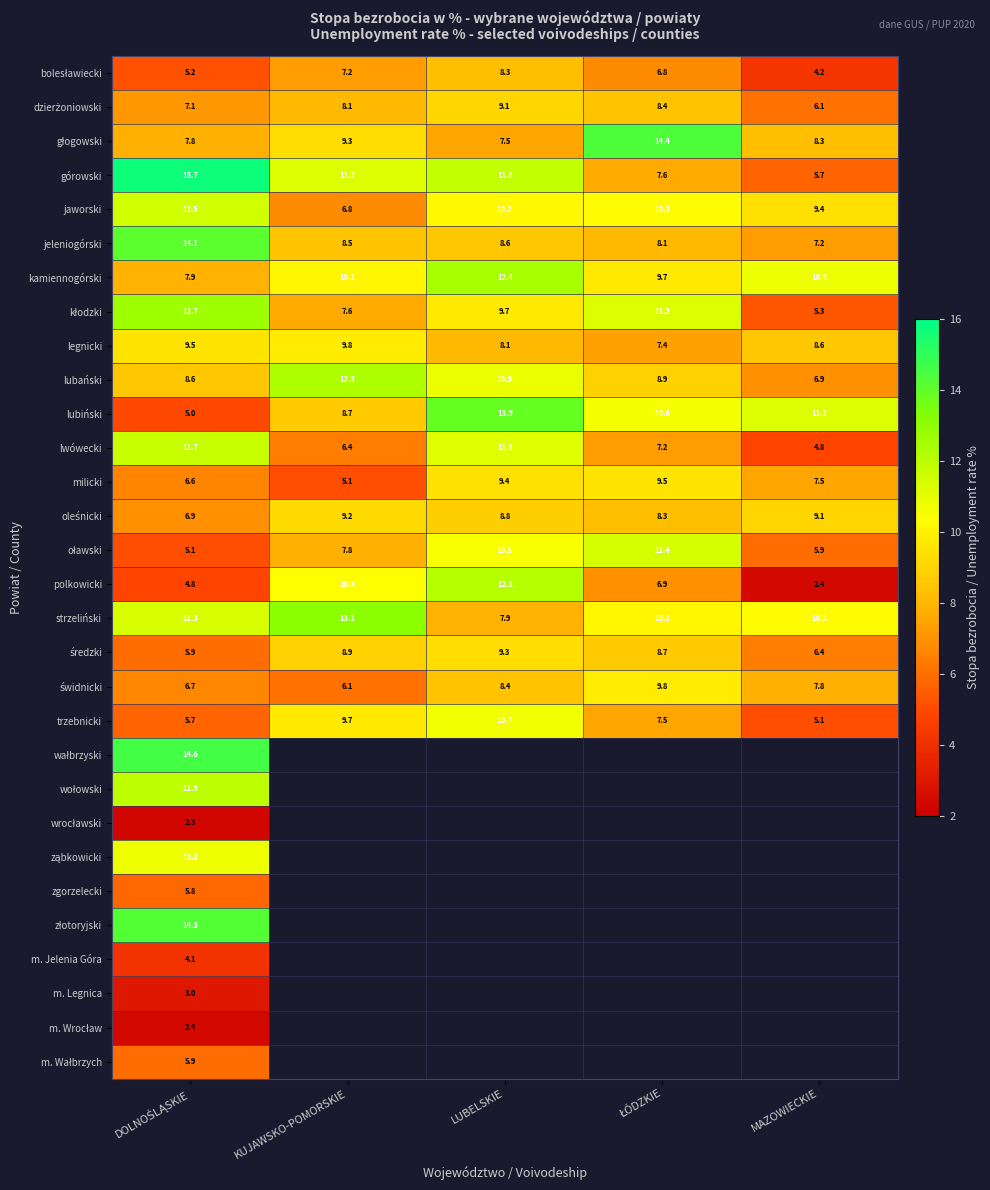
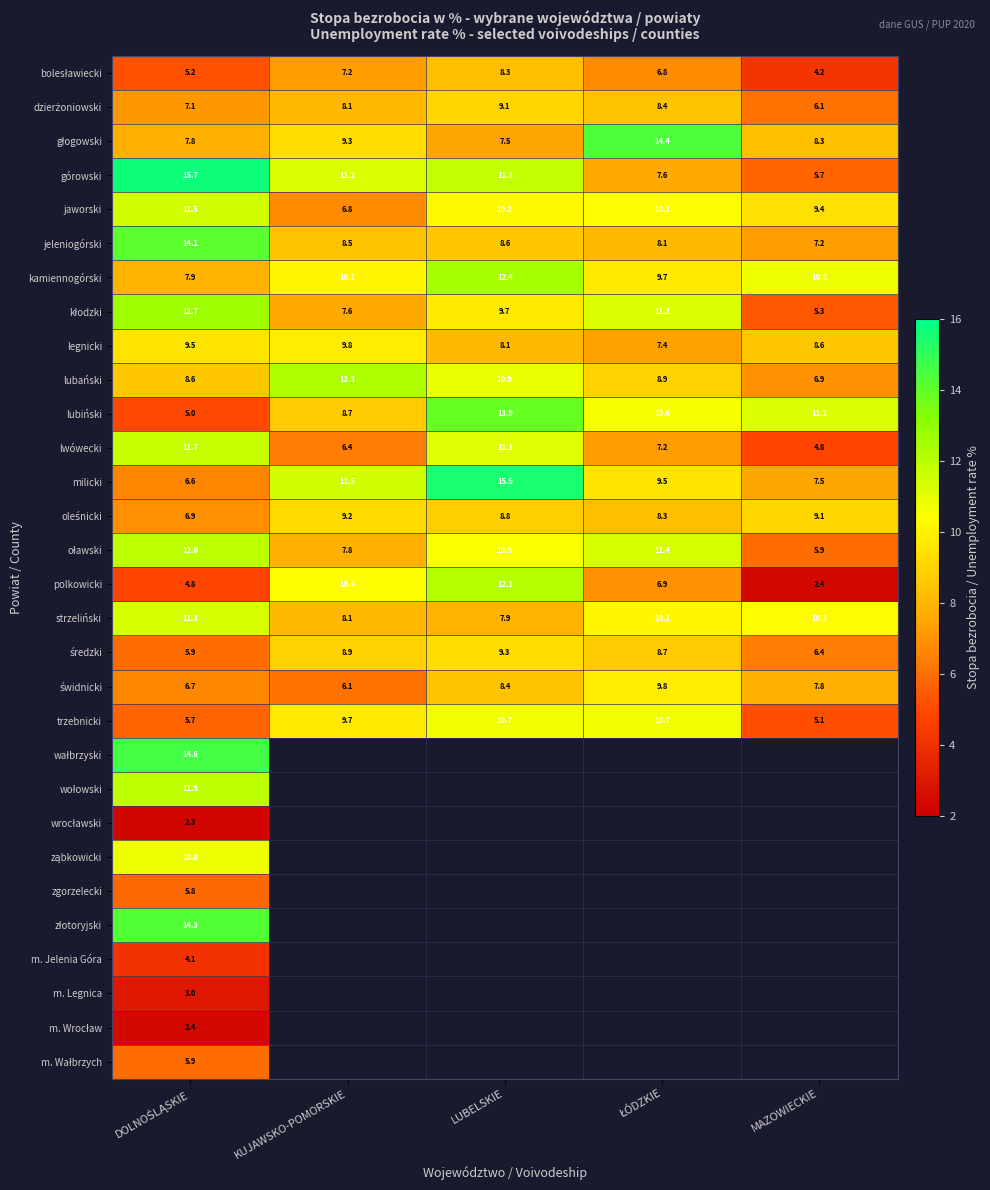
milicki, KUJAWSKO-POMORSKIE: 5.1 -> 11.5
milicki, LUBELSKIE: 9.4 -> 15.5
oławski, DOLNOŚLĄSKIE: 5.1 -> 12.0
strzeliński, KUJAWSKO-POMORSKIE: 13.1 -> 8.1
trzebnicki, ŁÓDZKIE: 7.5 -> 10.7
